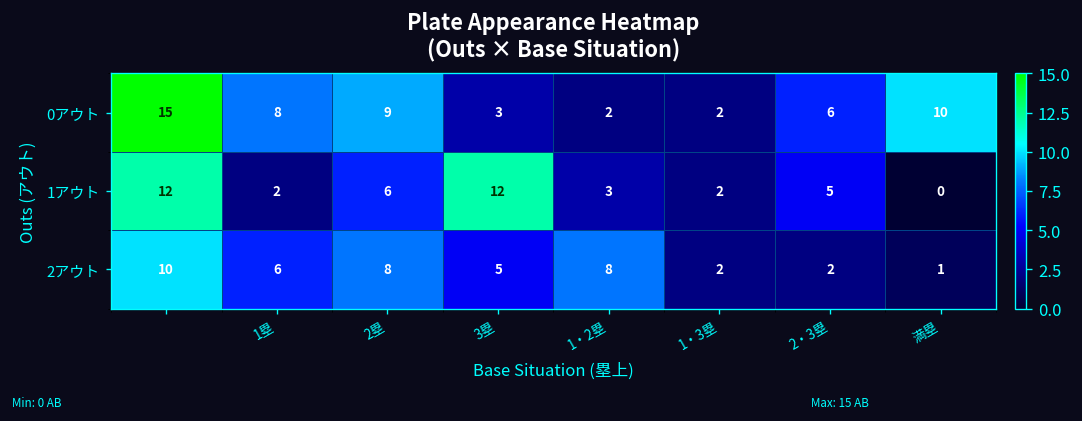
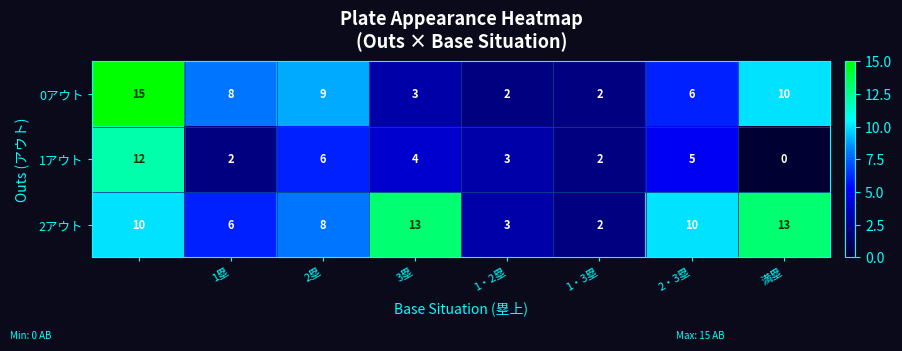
1アウト, 3塁: 12 -> 4
2アウト, 3塁: 5 -> 13
2アウト, 1・2塁: 8 -> 3
2アウト, 2・3塁: 2 -> 10
2アウト, 満塁: 1 -> 13
